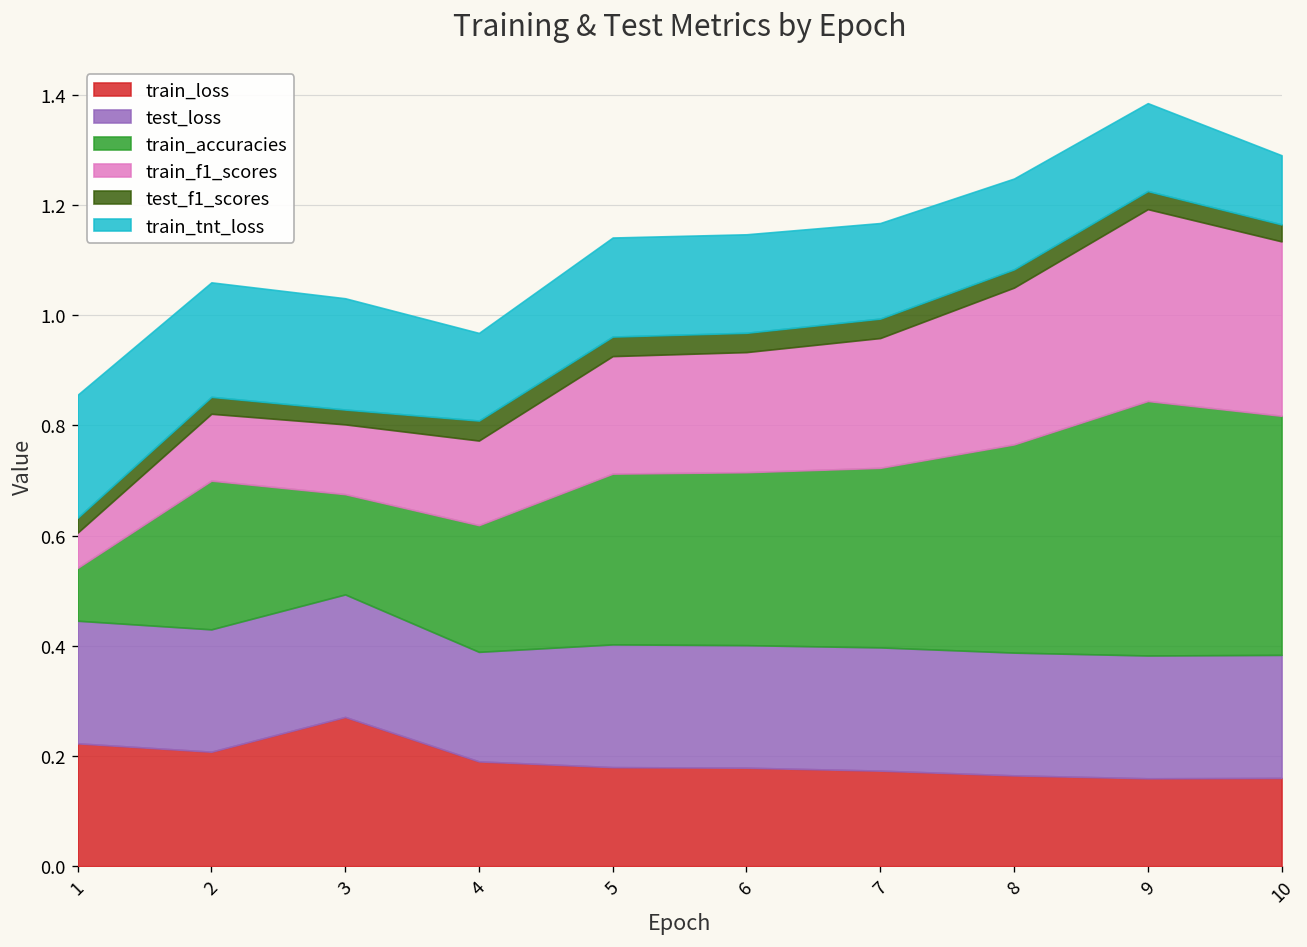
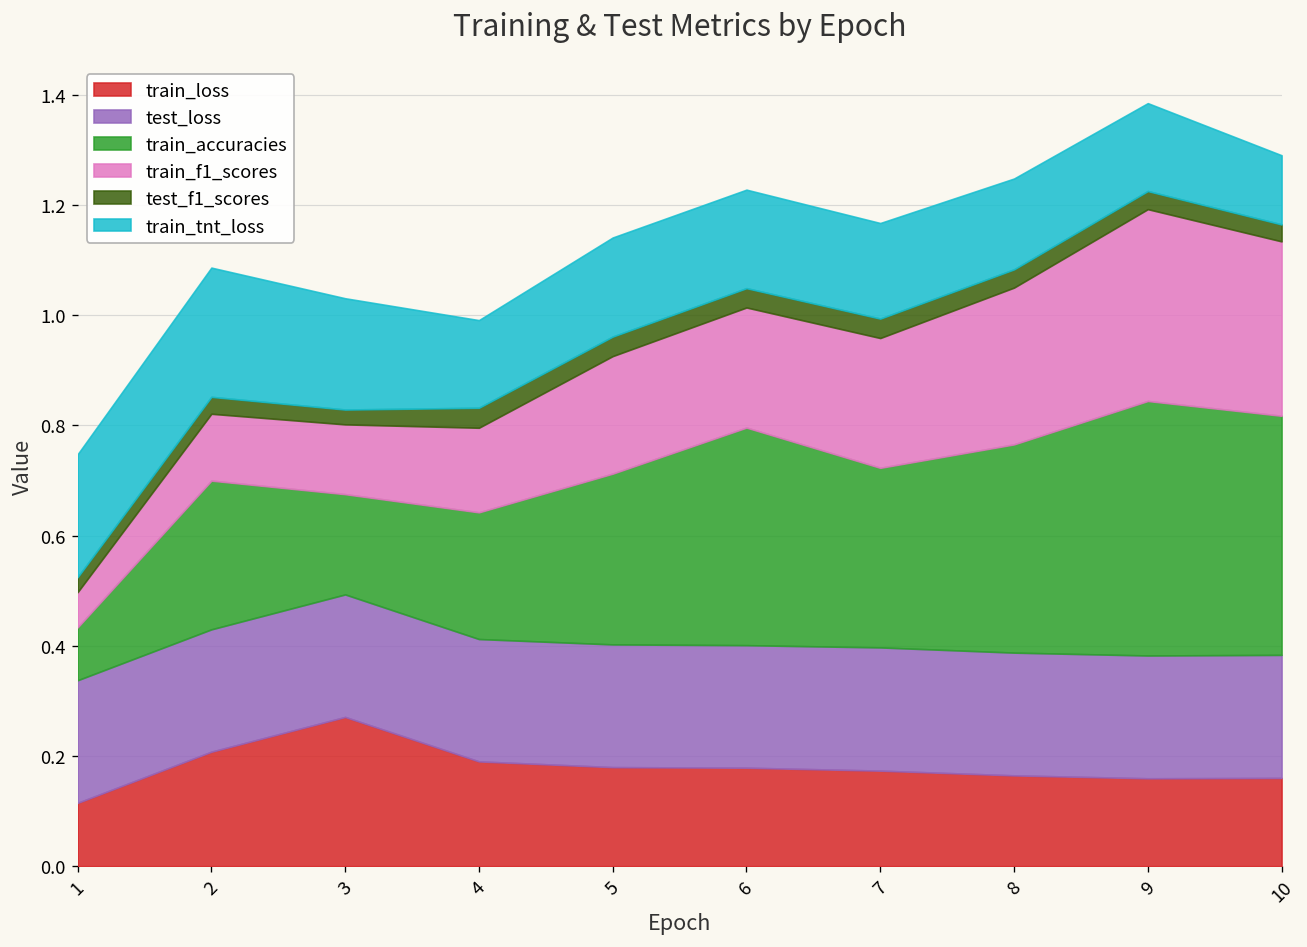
train_loss, 1: 0.22 -> 0.12
train_tnt_loss, 2: 0.21 -> 0.23
test_loss, 4: 0.20 -> 0.22
train_accuracies, 6: 0.31 -> 0.40
